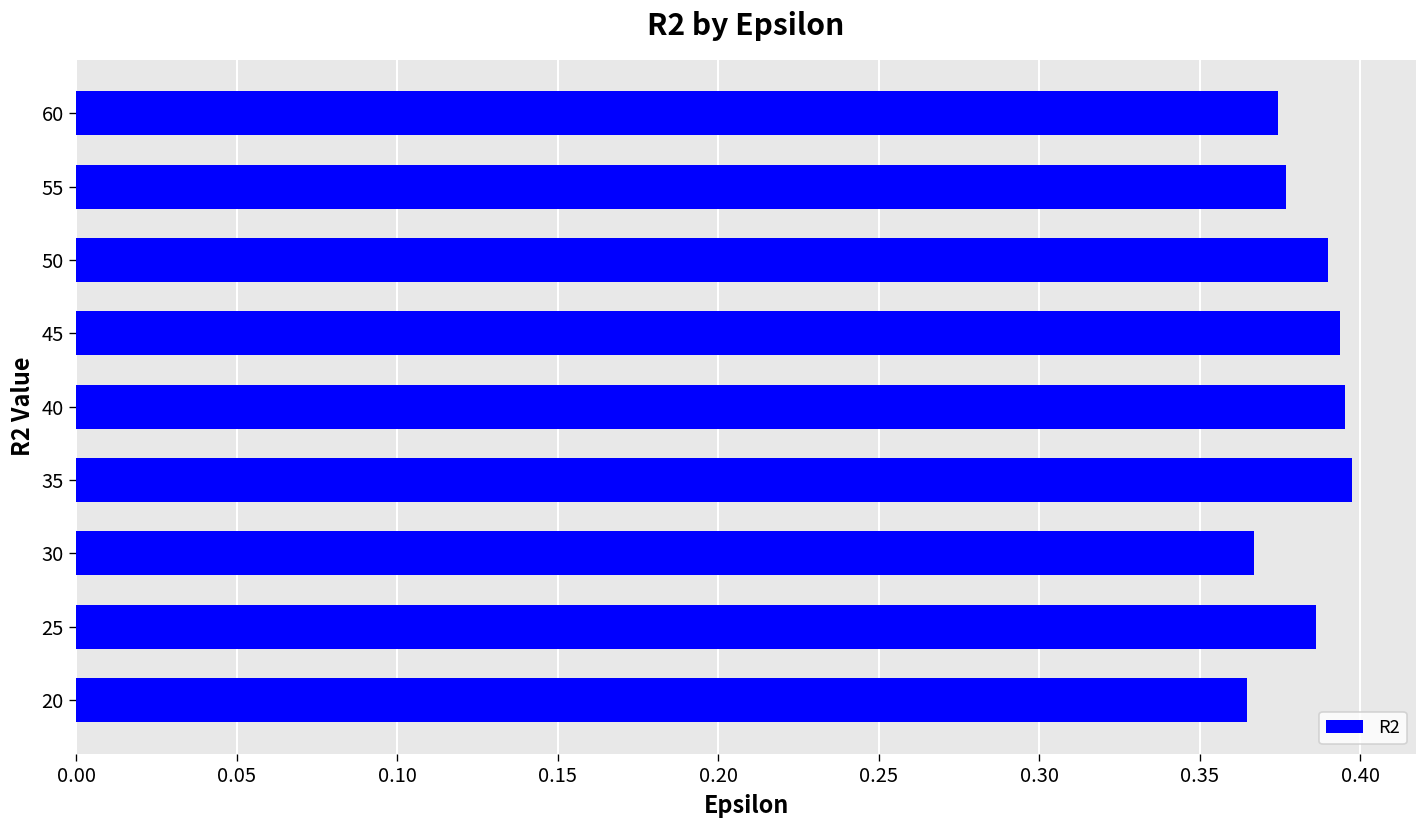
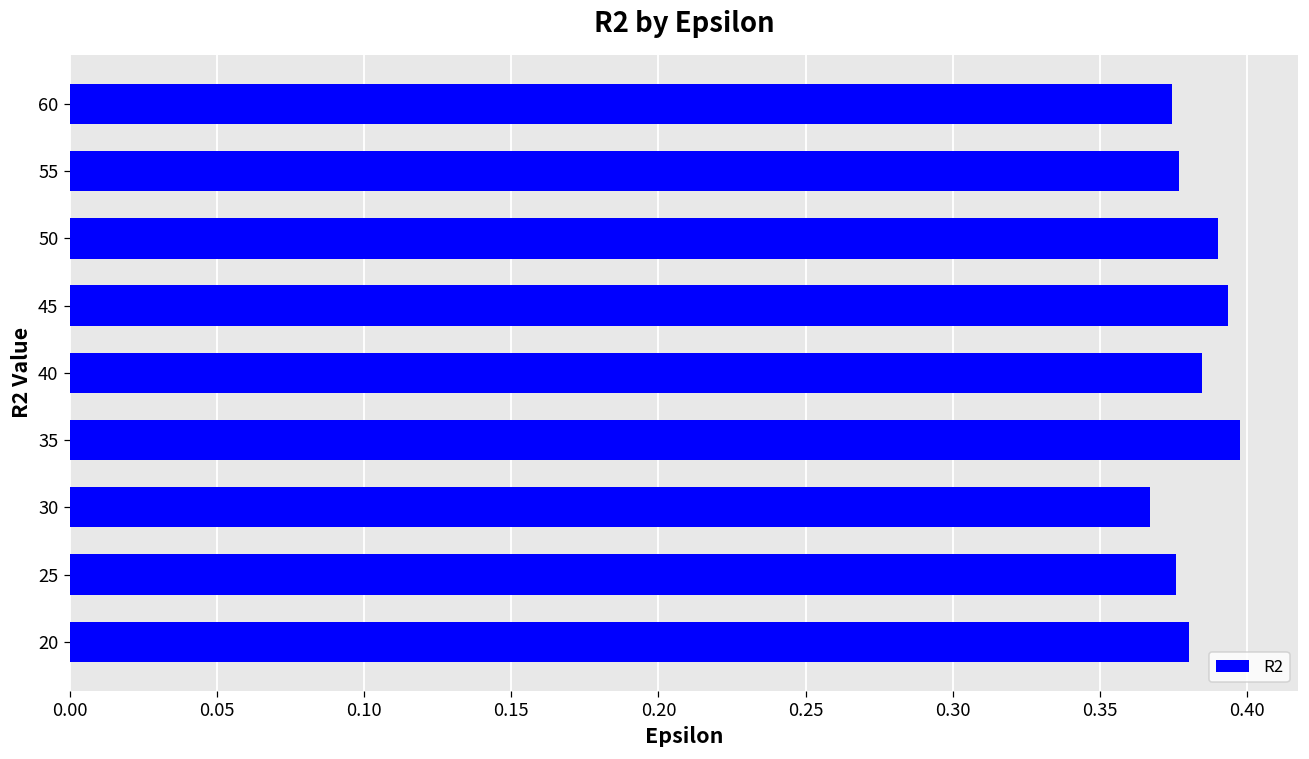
40: 0.395 -> 0.385
25: 0.386 -> 0.376
20: 0.365 -> 0.380
